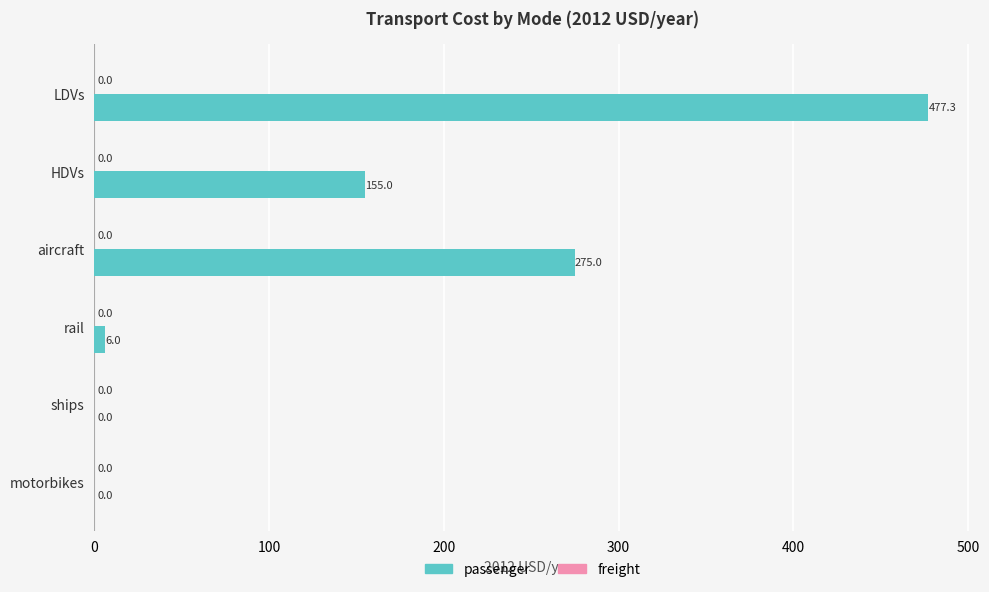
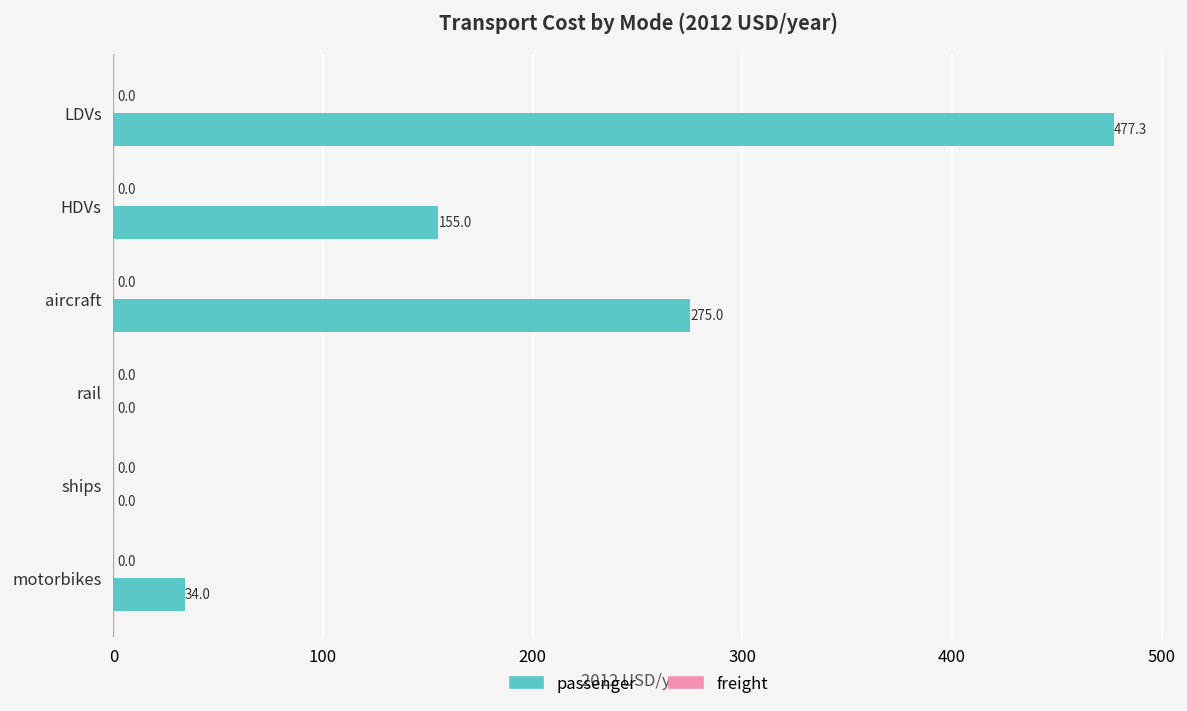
passenger, rail: 6.0 -> 0.0
passenger, motorbikes: 0.0 -> 34.0
